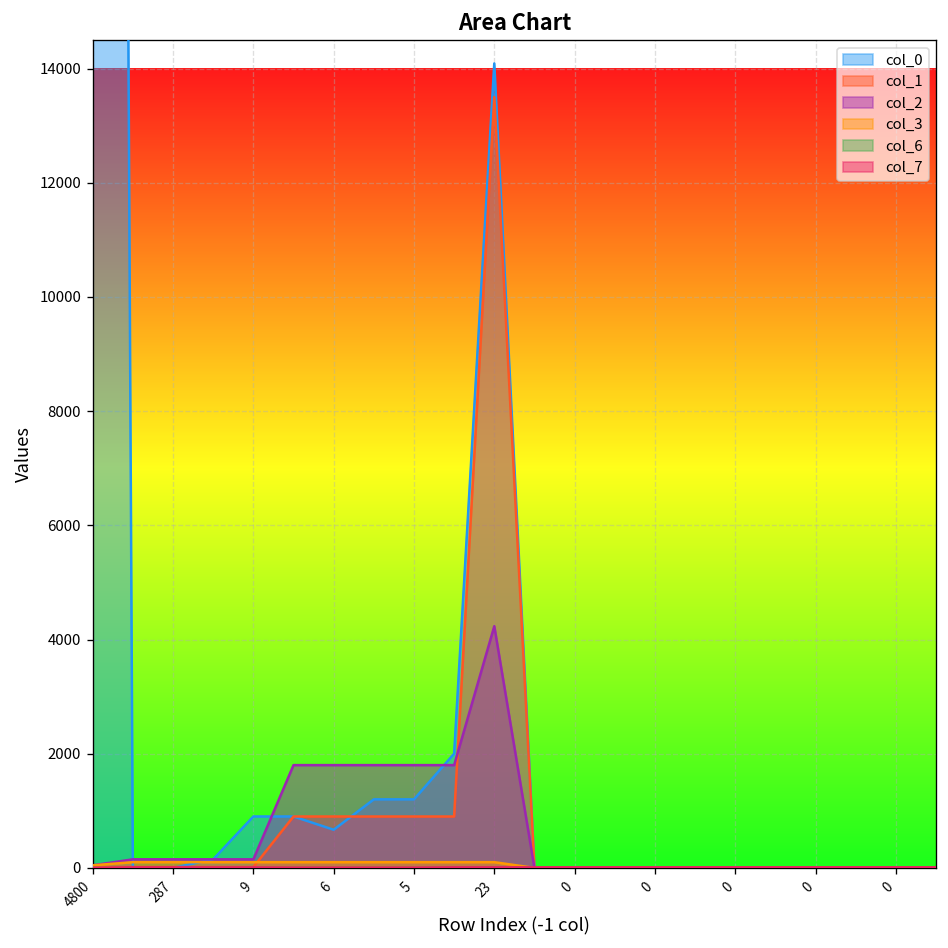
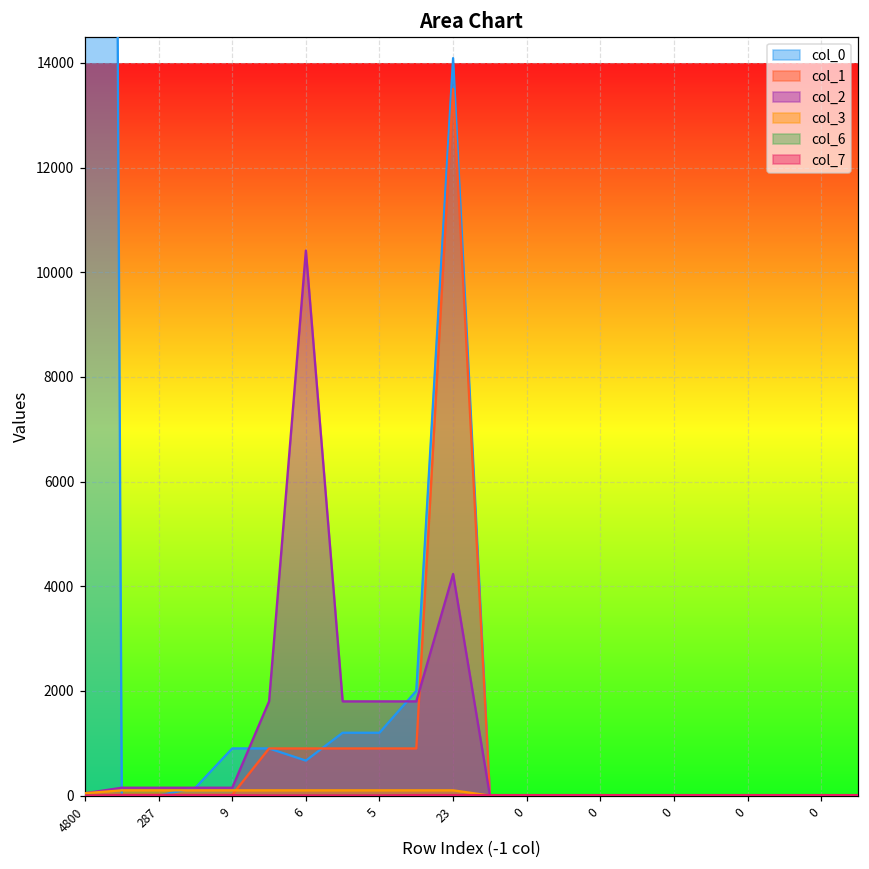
col_2, 6: 1800 -> 10400
